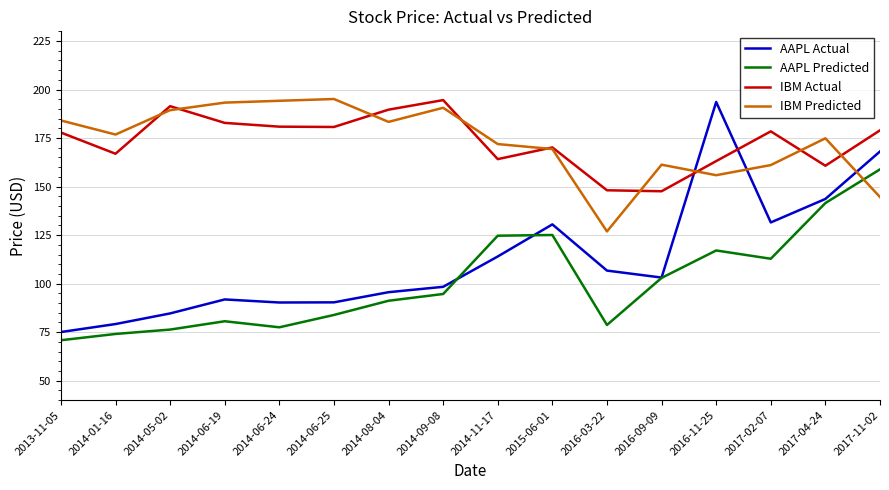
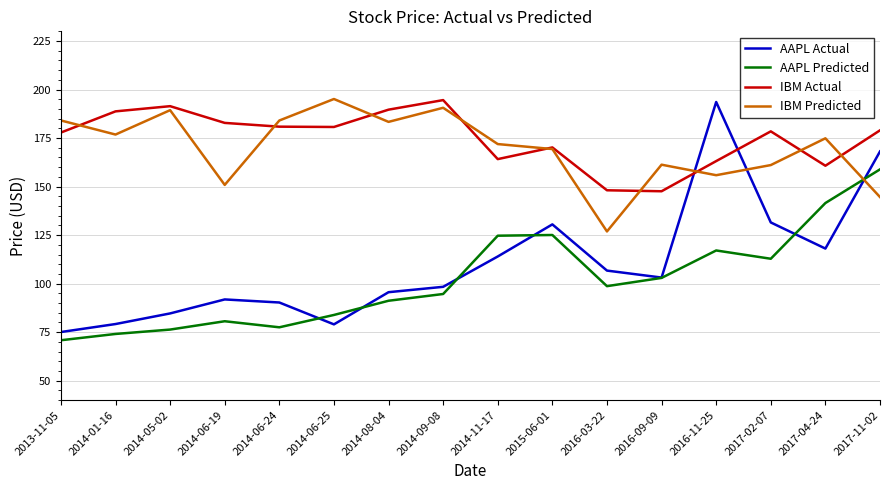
IBM Actual, 2014-01-16: 167 -> 189
IBM Predicted, 2014-06-19: 193 -> 151
IBM Predicted, 2014-06-24: 194 -> 184
AAPL Actual, 2014-06-25: 90 -> 79
AAPL Predicted, 2016-03-22: 79 -> 99
AAPL Actual, 2017-04-24: 144 -> 118
